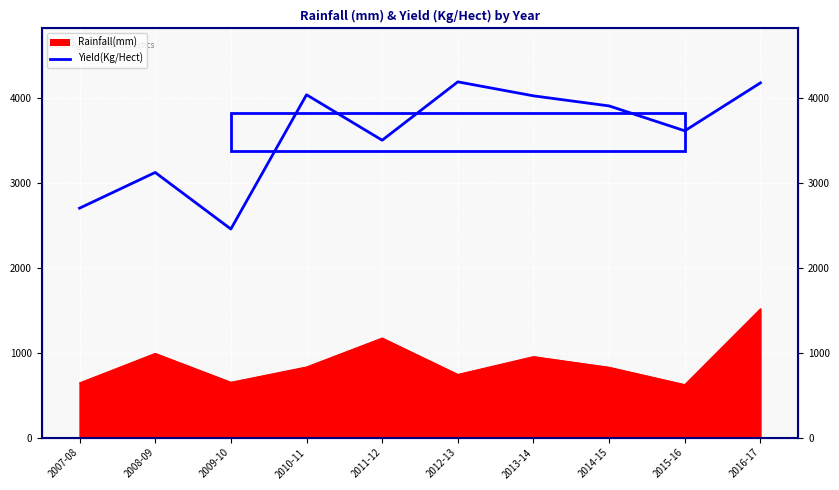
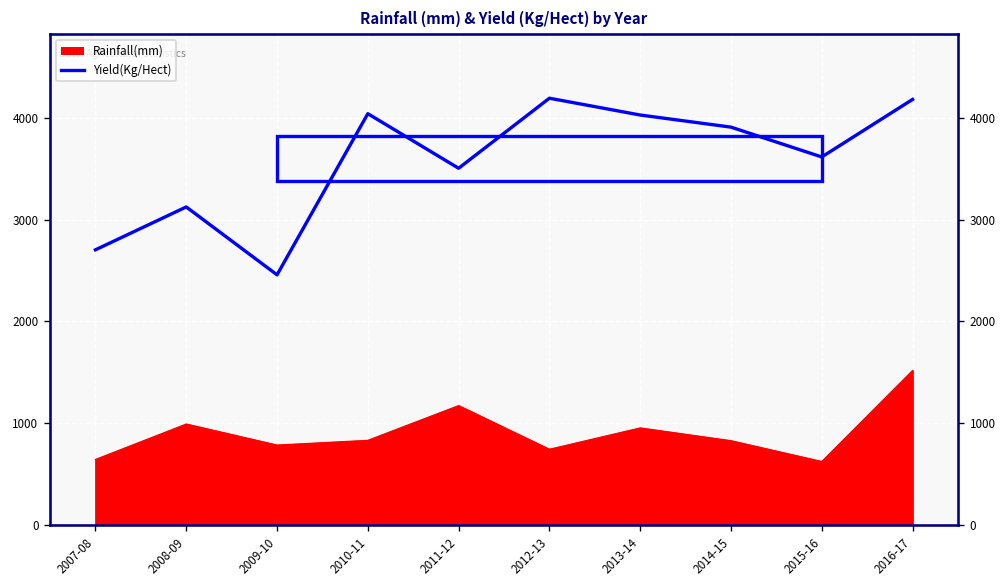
Rainfall(mm), 2009-10: 700 -> 800
